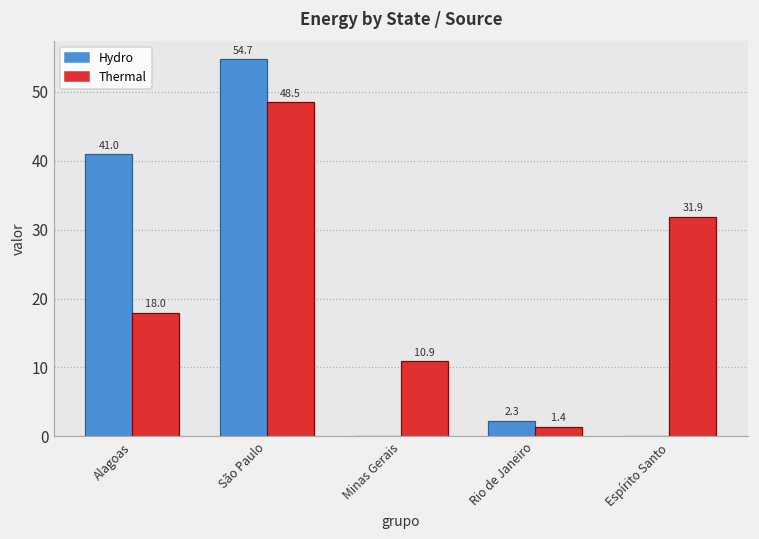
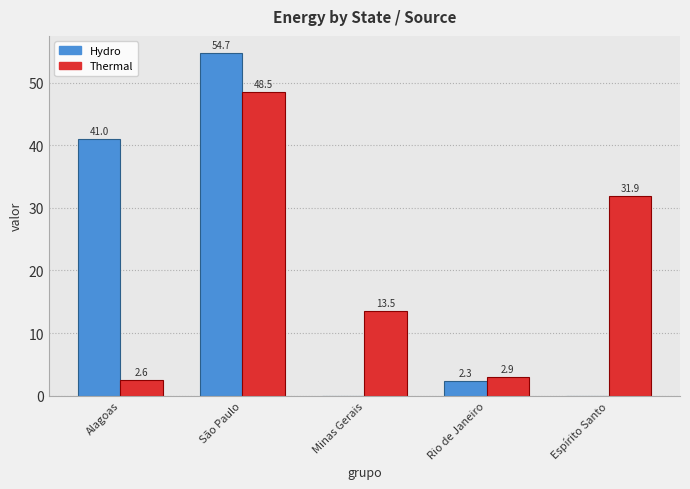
Thermal, Alagoas: 18.0 -> 2.6
Thermal, Minas Gerais: 10.9 -> 13.5
Thermal, Rio de Janeiro: 1.4 -> 2.9
